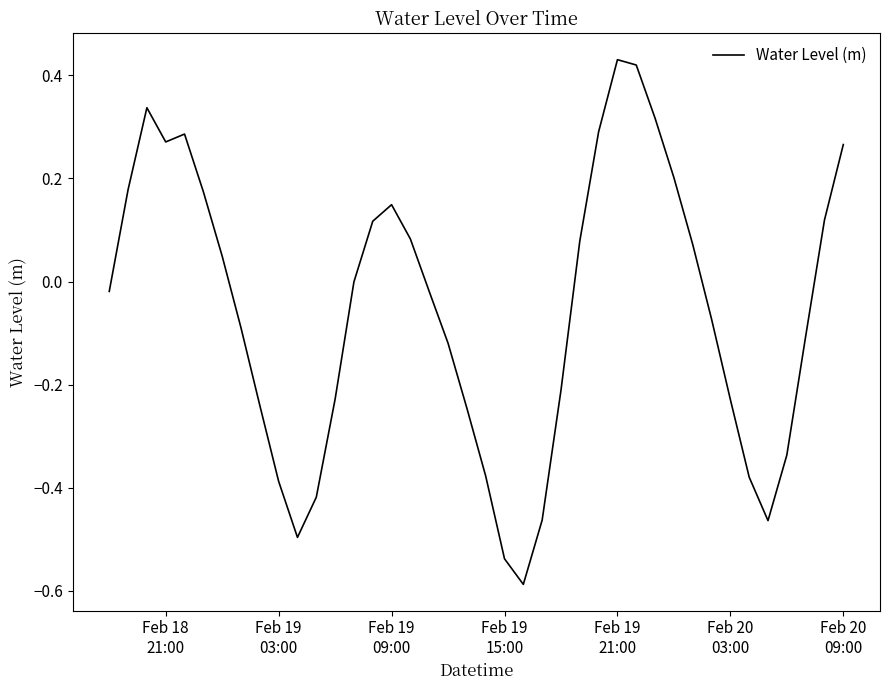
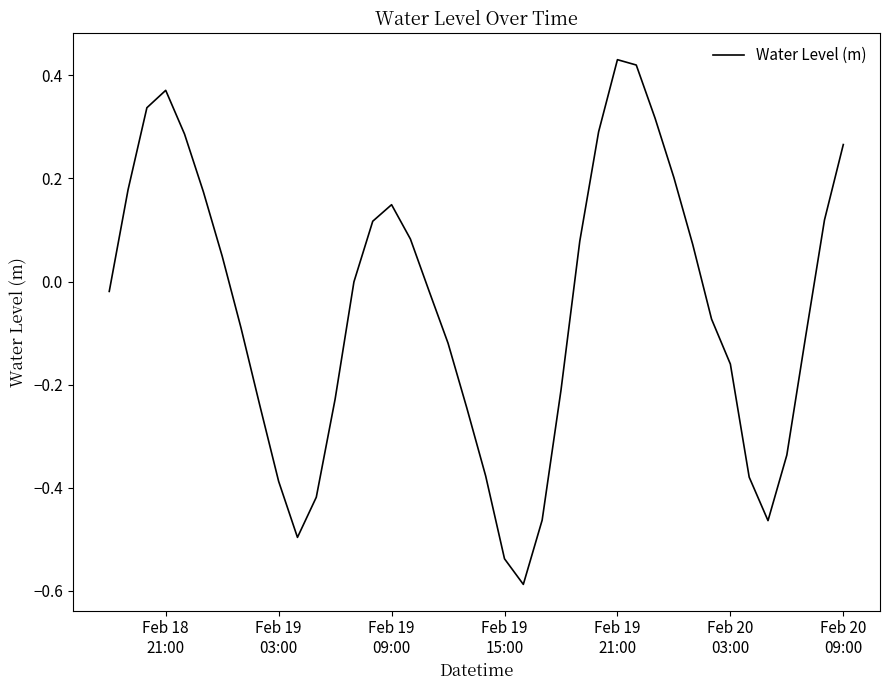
Feb 18 21:00: 0.27 -> 0.37
Feb 20 03:00: -0.23 -> -0.16
